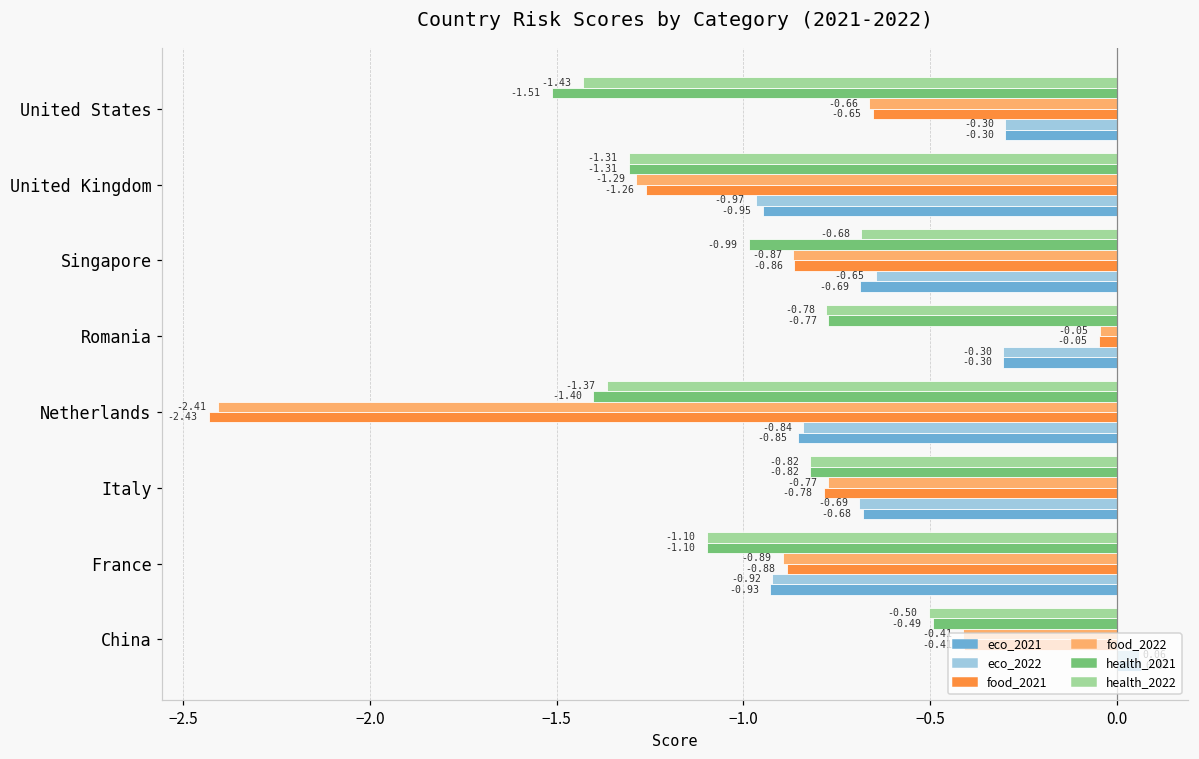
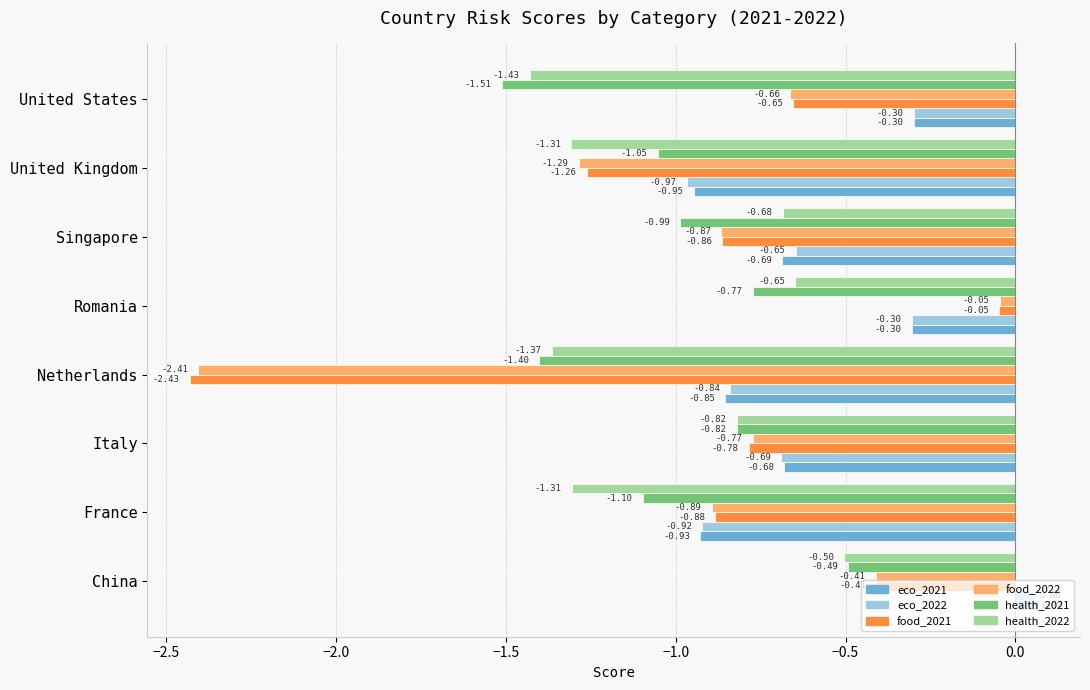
health_2021, United Kingdom: -1.31 -> -1.05
health_2022, Romania: -0.78 -> -0.65
health_2022, France: -1.10 -> -1.31
